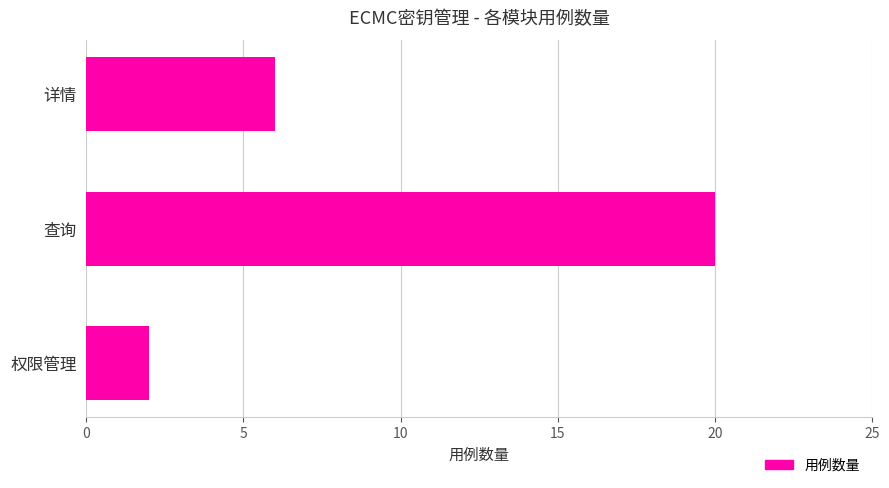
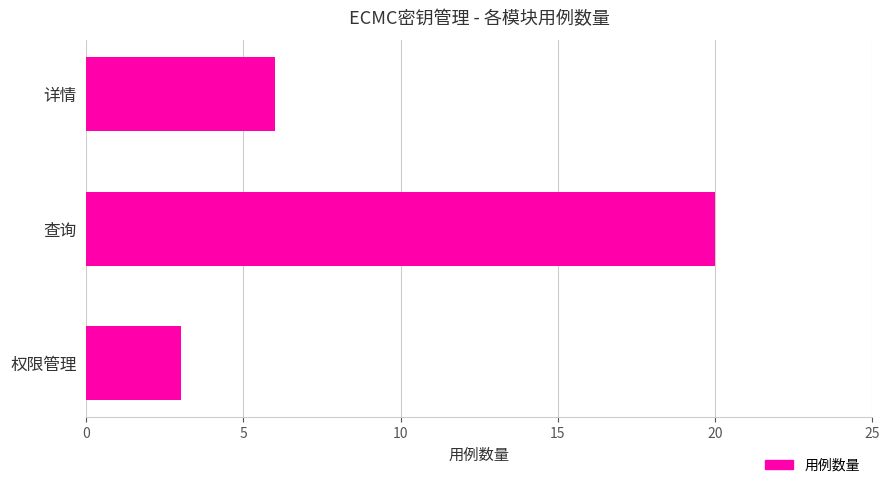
权限管理: 2 -> 3
